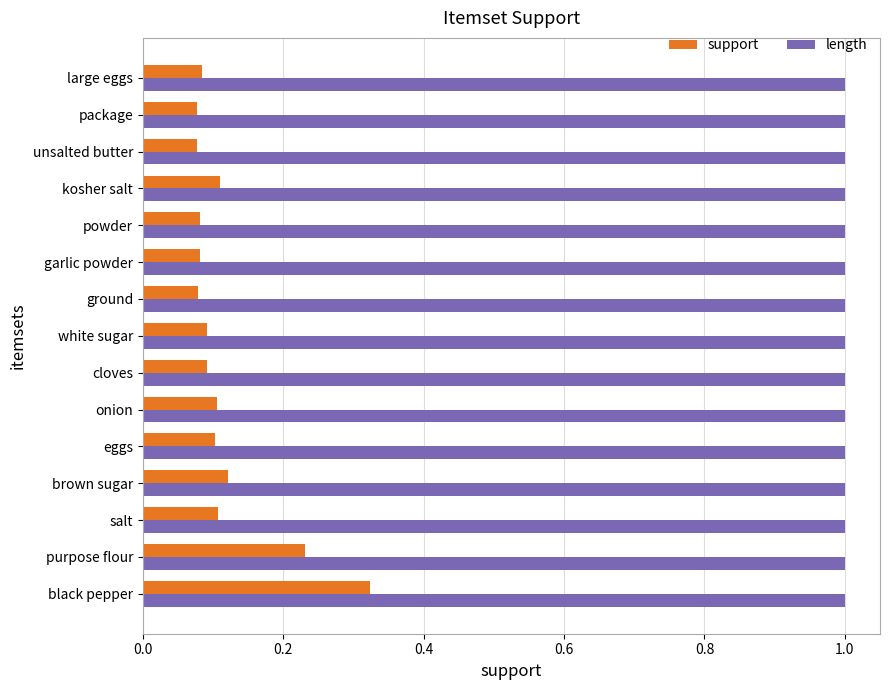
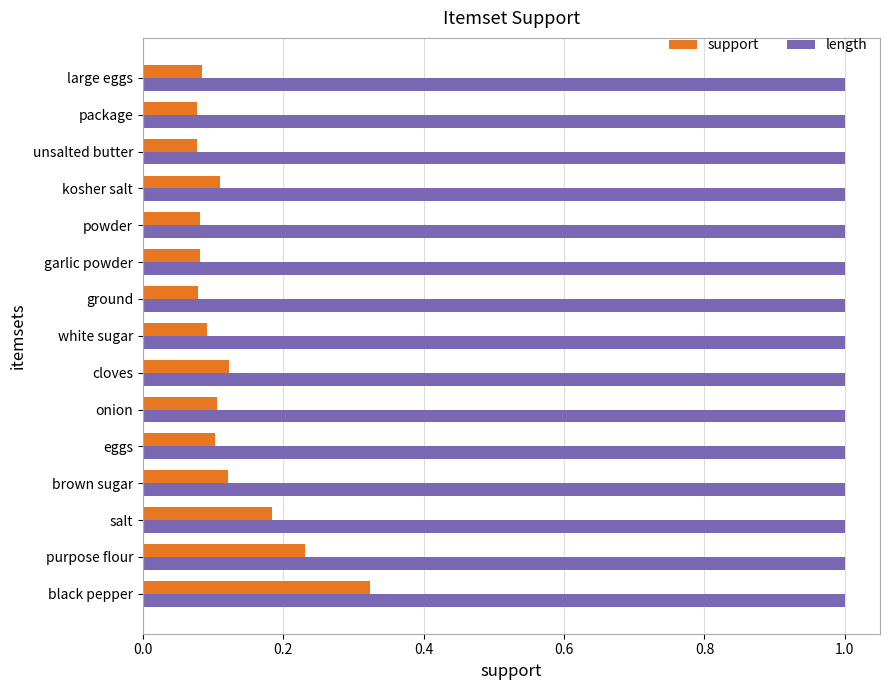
support, cloves: 0.09 -> 0.12
support, salt: 0.11 -> 0.18
